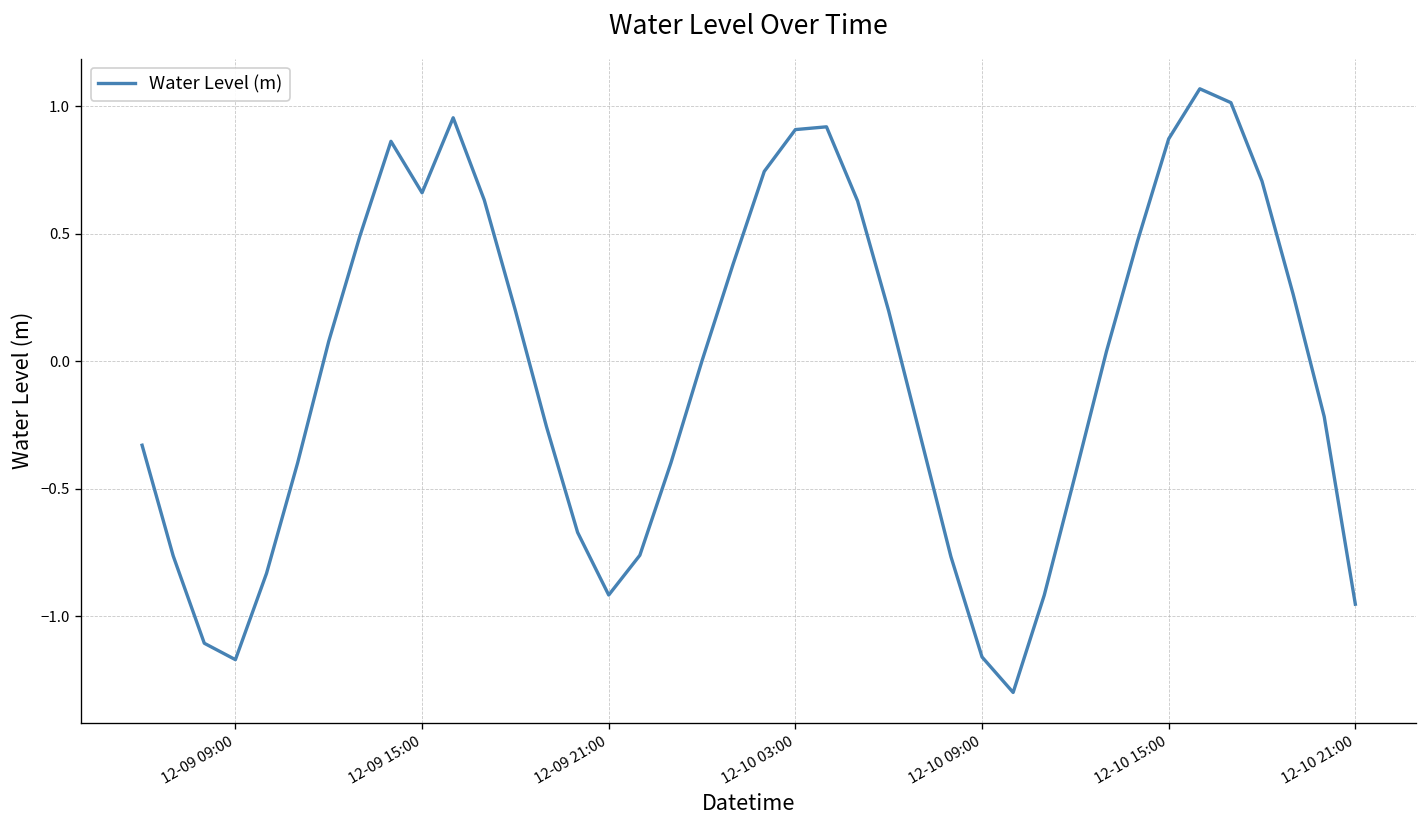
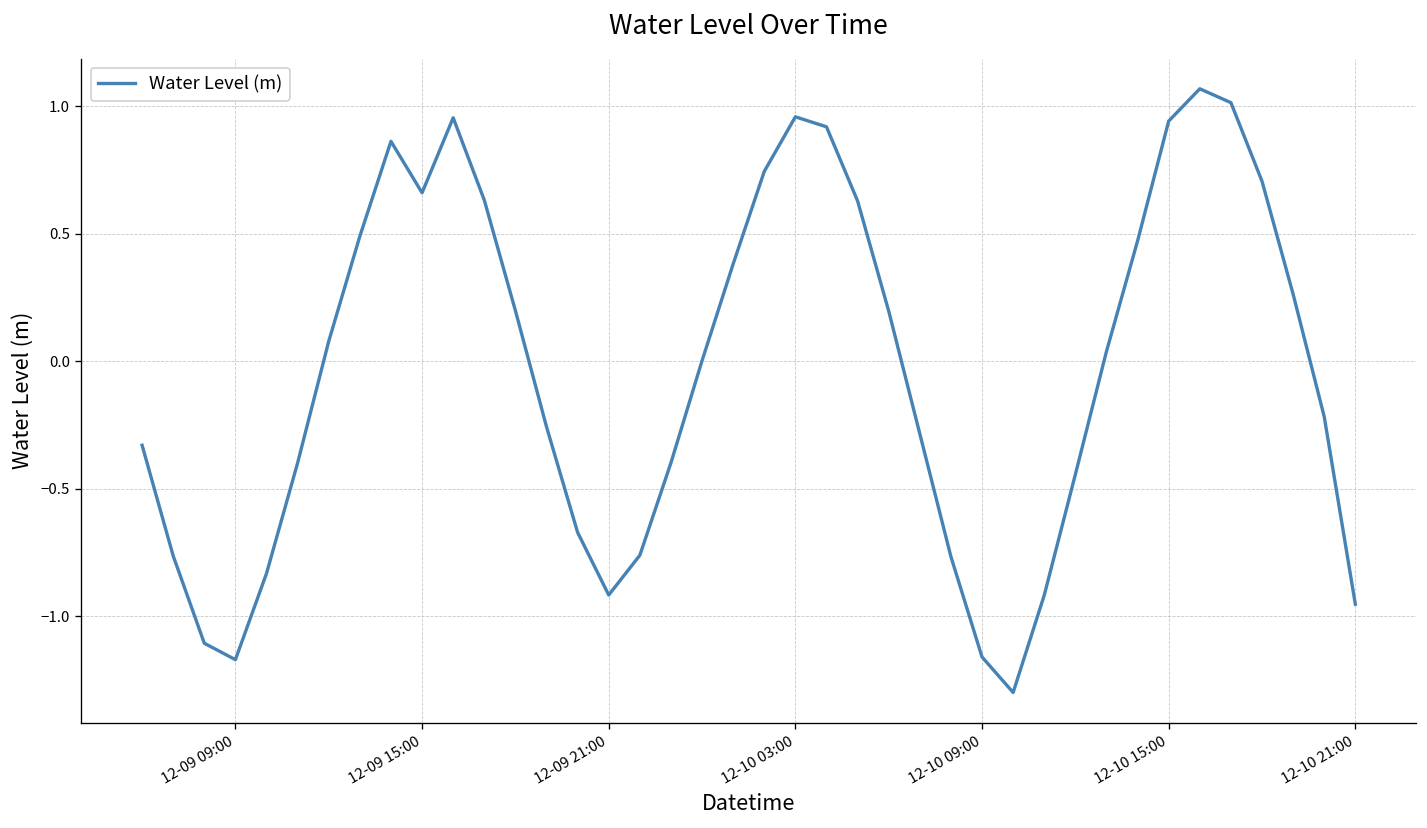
12-10 03:00: 0.91 -> 0.96
12-10 15:00: 0.87 -> 0.94
